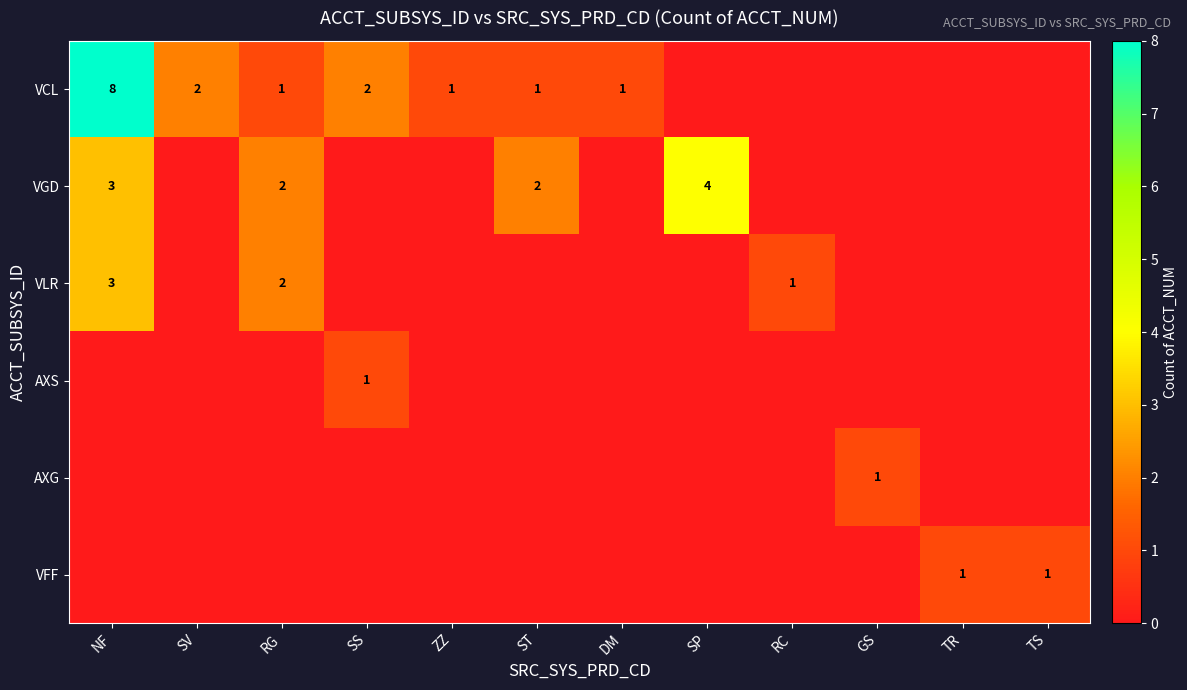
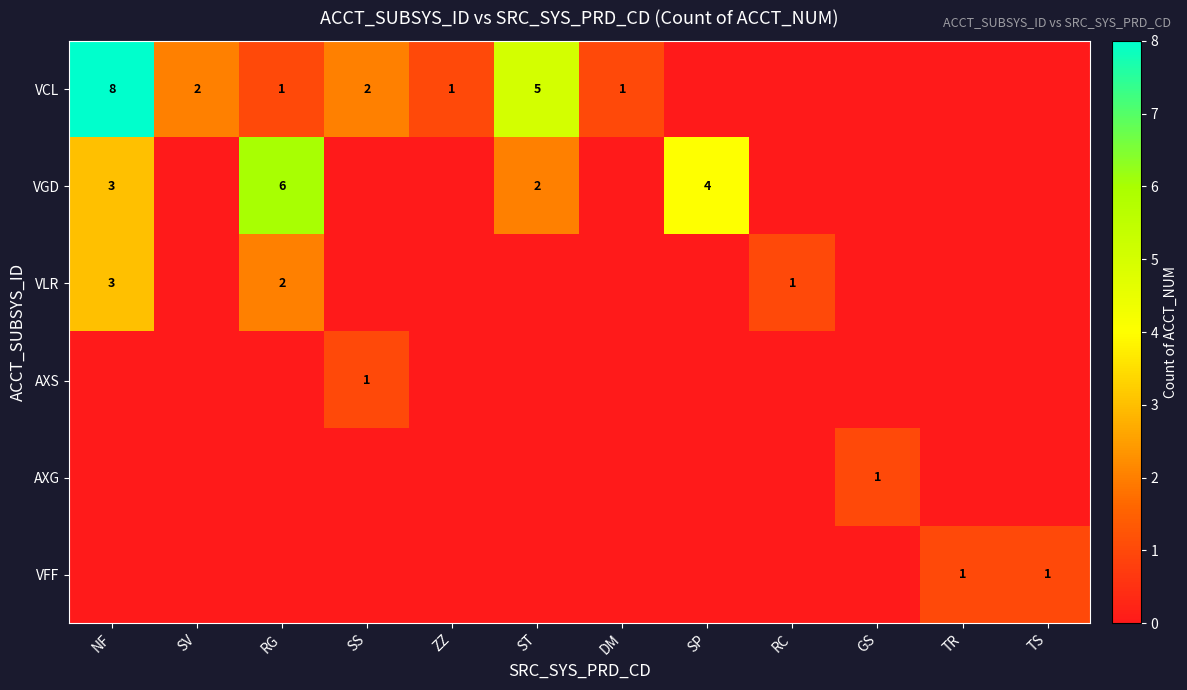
VCL, ST: 1 -> 5
VGD, RG: 2 -> 6
